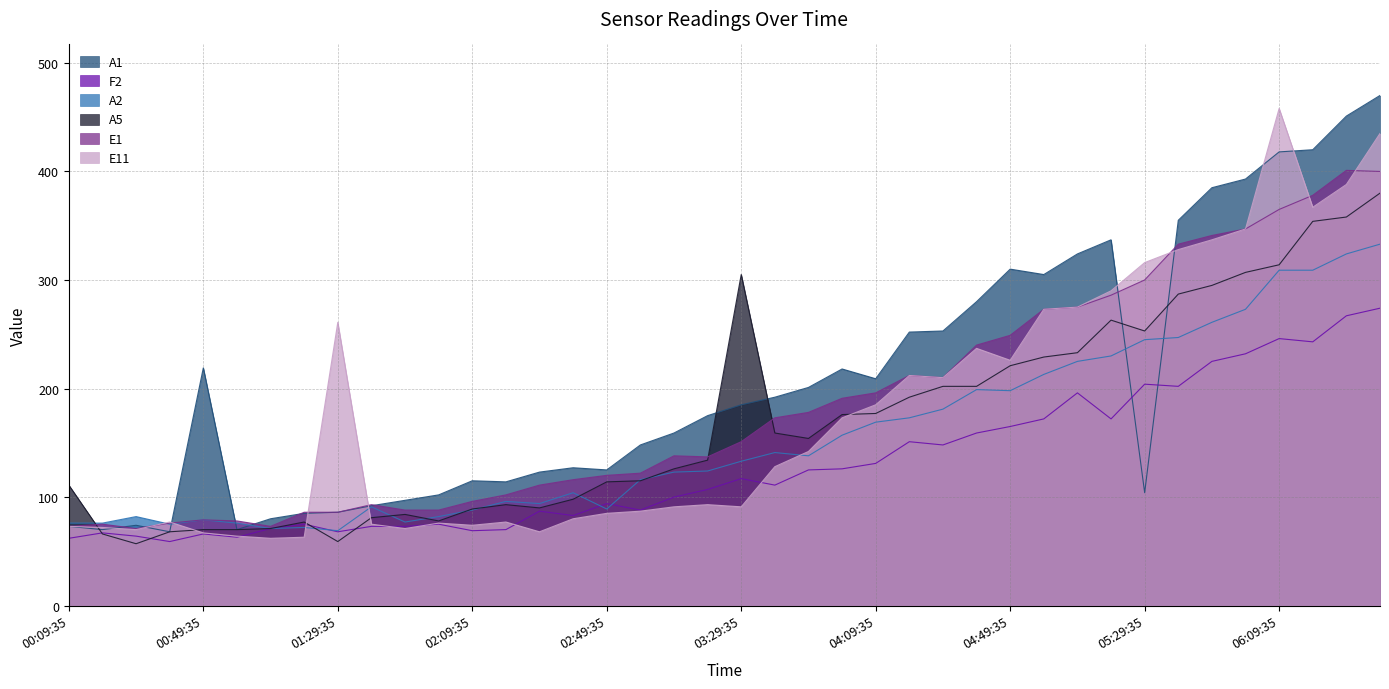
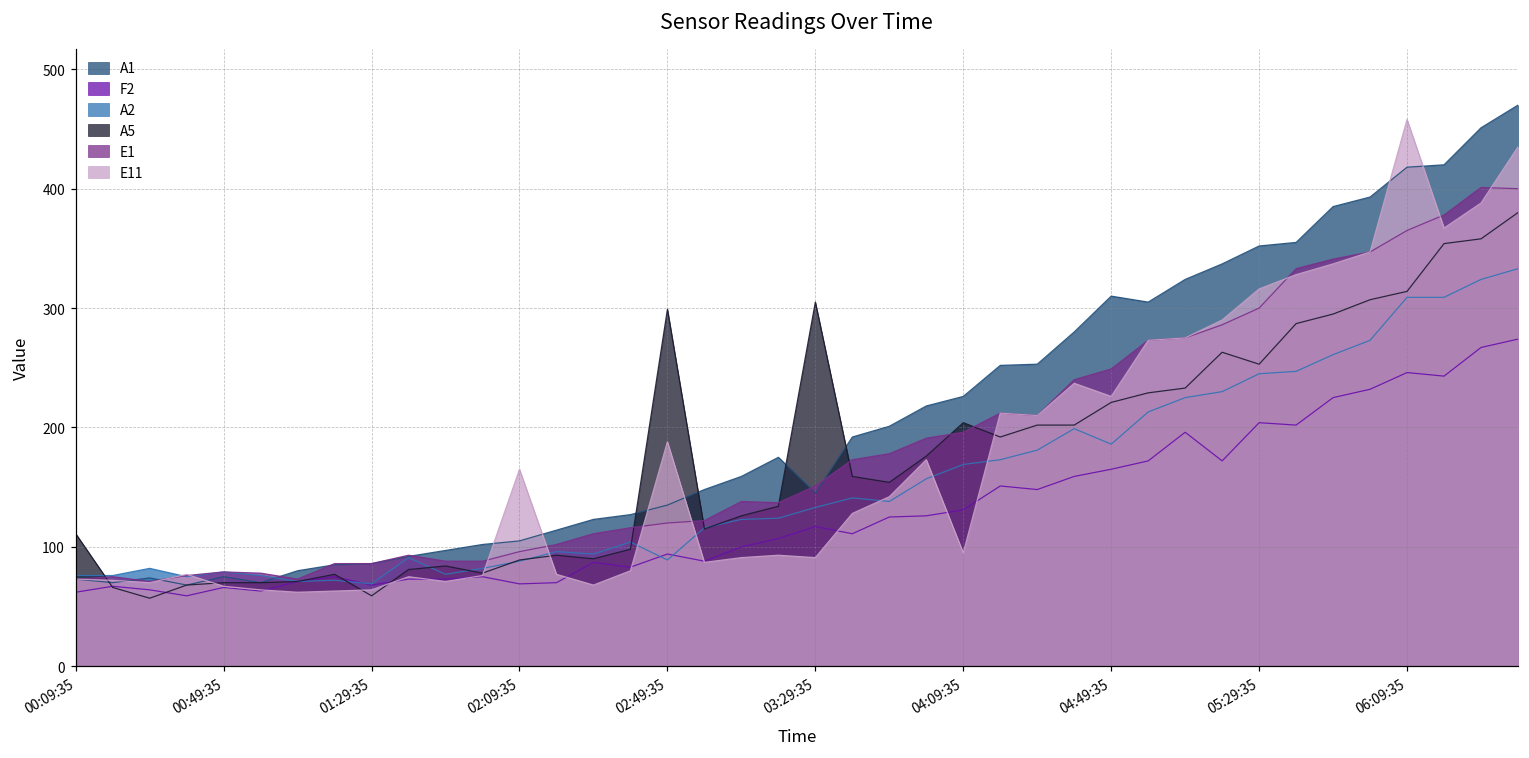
A1, 00:49:35: 219 -> 75
E11, 01:29:35: 261 -> 64
A1, 02:09:35: 115 -> 105
E11, 02:09:35: 74 -> 165
A1, 02:49:35: 125 -> 135
A5, 02:49:35: 114 -> 299
E11, 02:49:35: 85 -> 188
A1, 03:29:35: 185 -> 145
A1, 04:09:35: 209 -> 226
A5, 04:09:35: 177 -> 204
E11, 04:09:35: 185 -> 95
A2, 04:49:35: 198 -> 186
A1, 05:29:35: 104 -> 352
